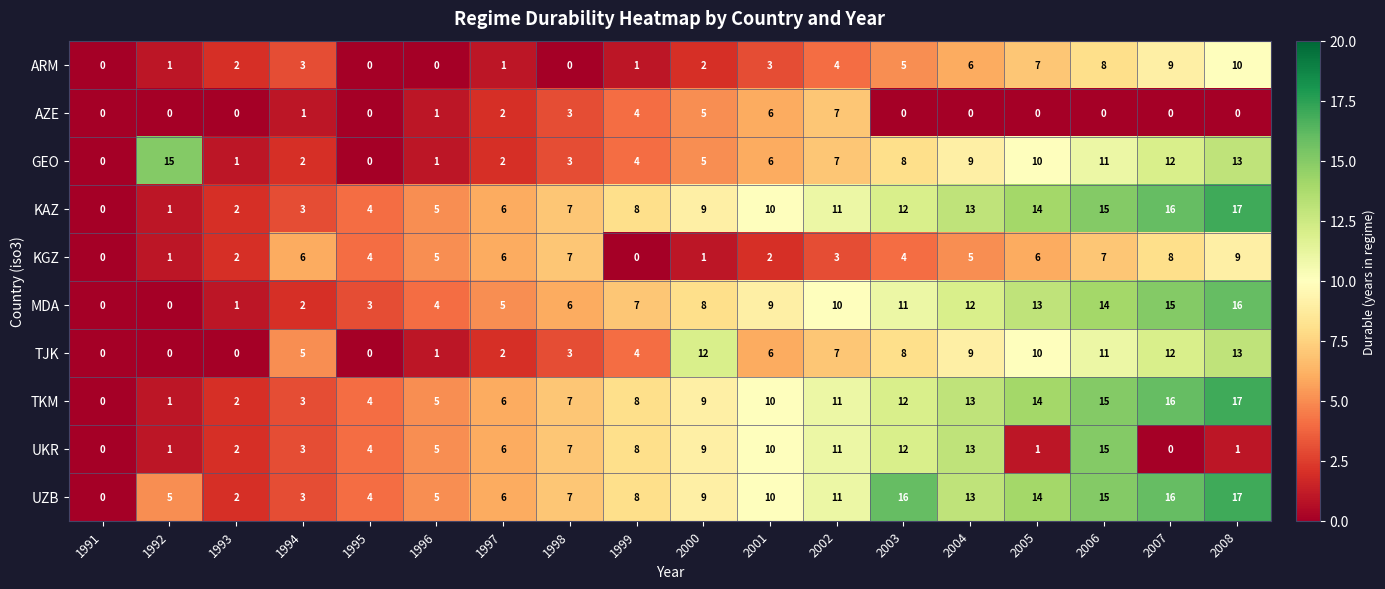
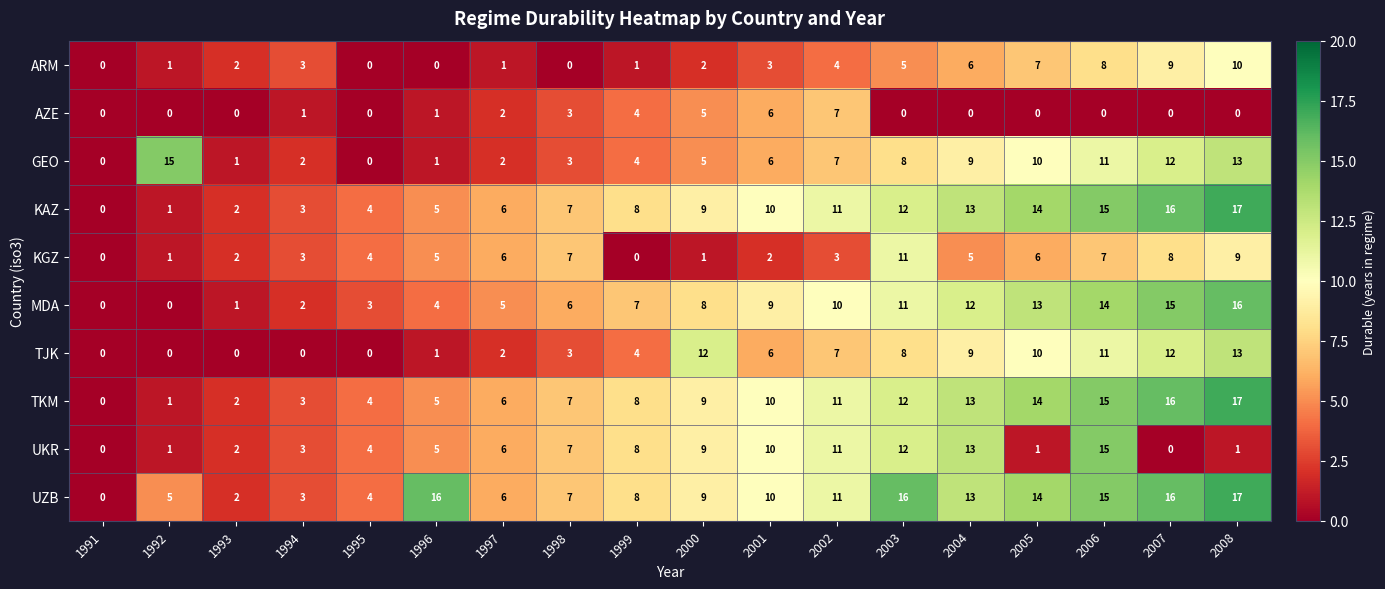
KGZ, 1994: 6 -> 3
KGZ, 2003: 4 -> 11
TJK, 1994: 5 -> 0
UZB, 1996: 5 -> 16
